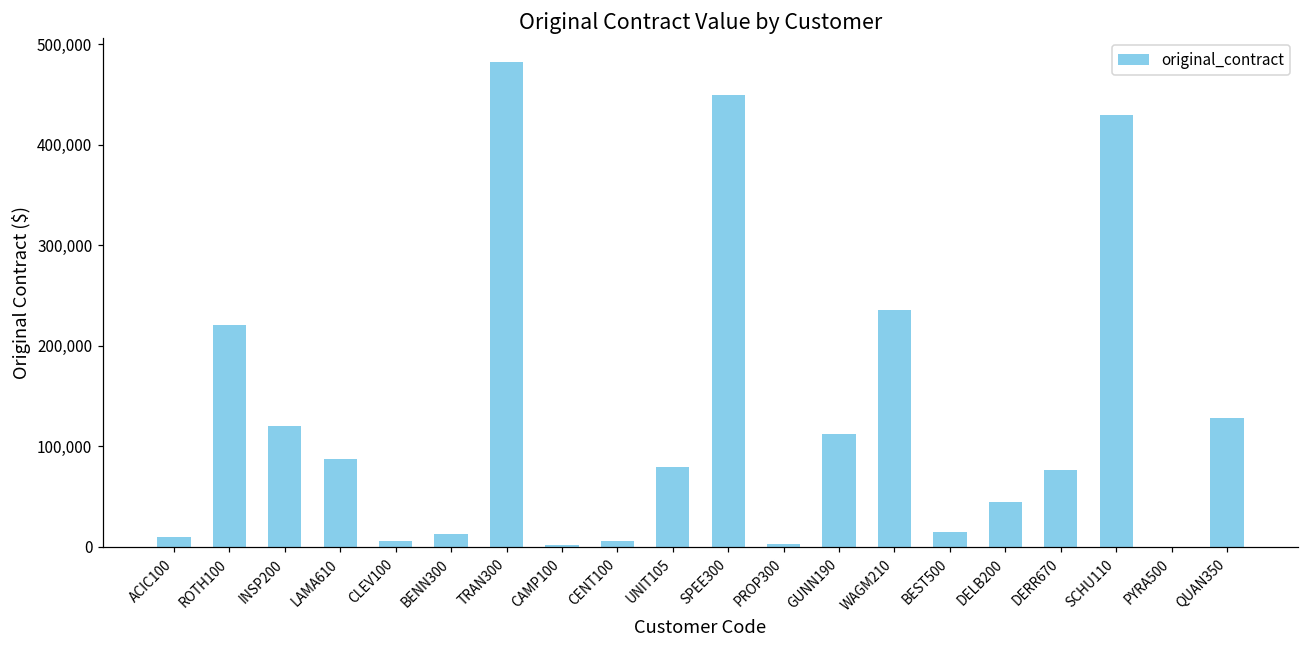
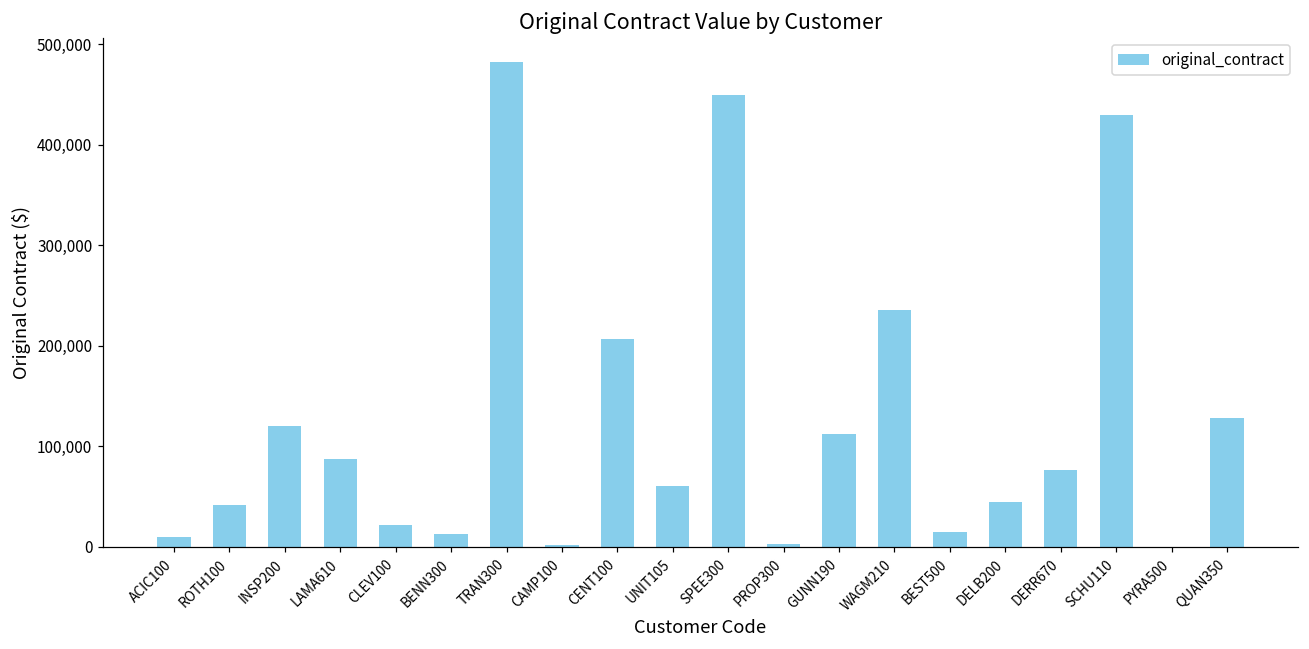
ROTH100: 220,000 -> 40,000
CLEV100: 10,000 -> 20,000
CENT100: 10,000 -> 210,000
UNIT105: 80,000 -> 60,000
